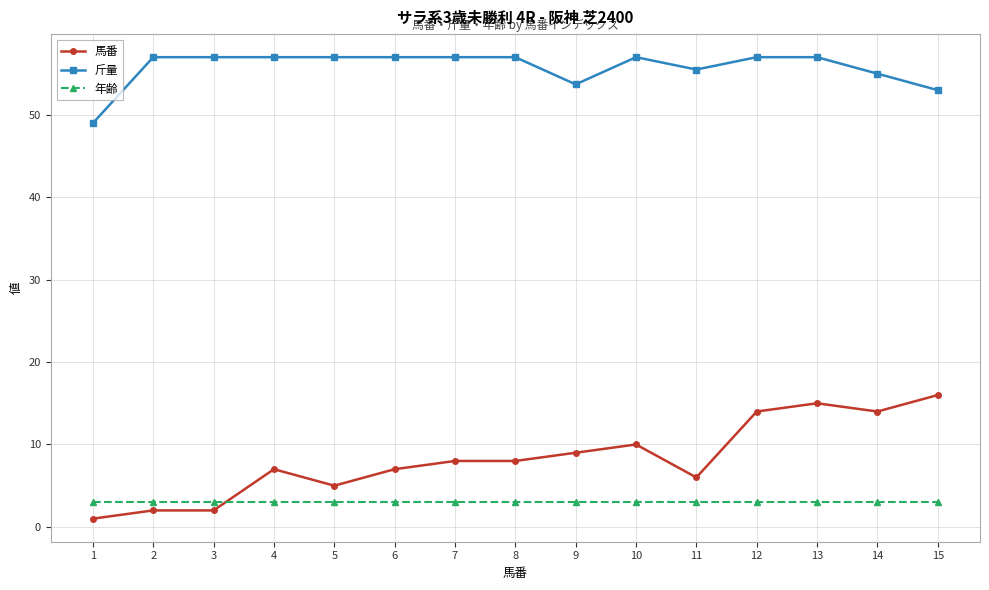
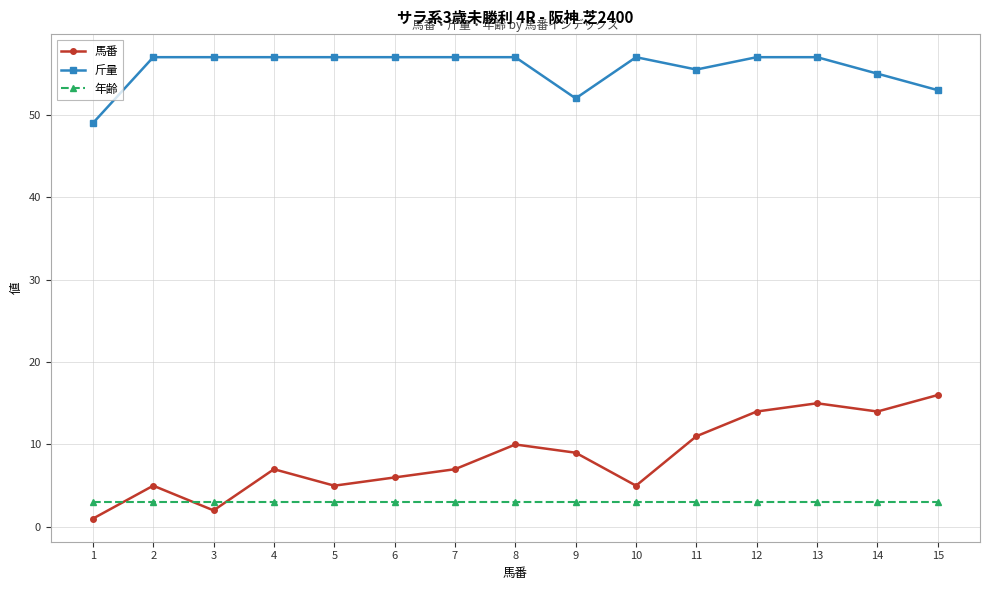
馬番, 2: 2 -> 5
馬番, 6: 7 -> 6
馬番, 7: 8 -> 7
馬番, 8: 8 -> 10
斤量, 9: 54 -> 52
馬番, 10: 10 -> 5
馬番, 11: 6 -> 11
